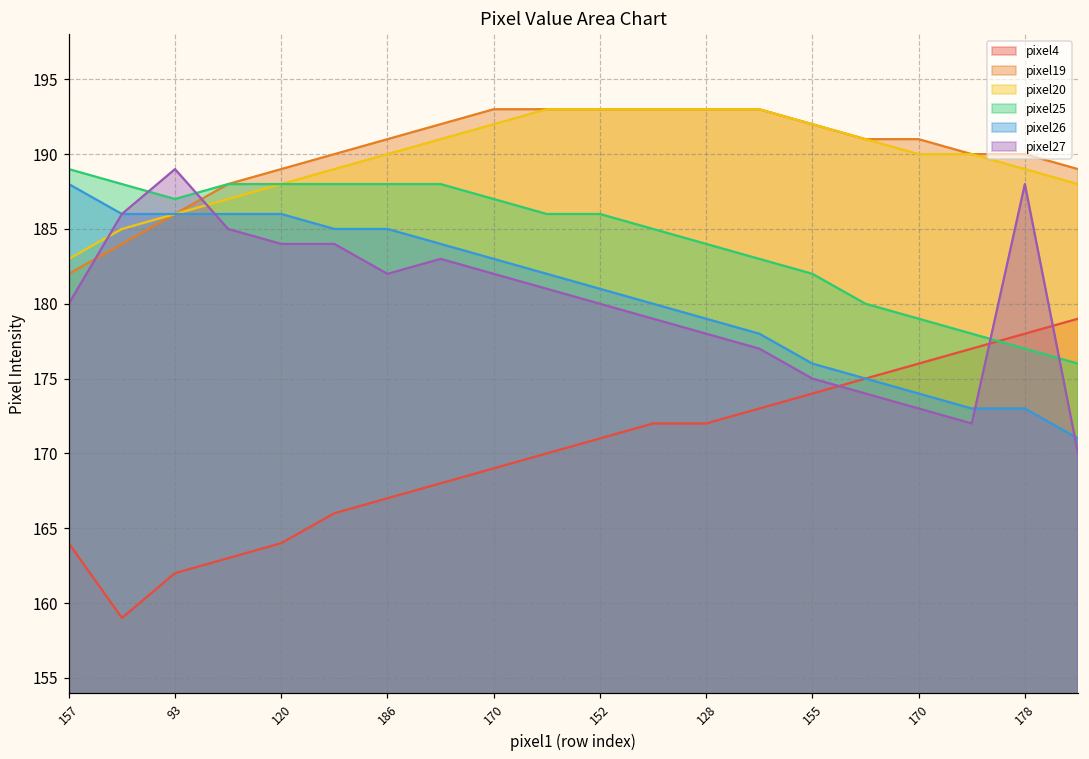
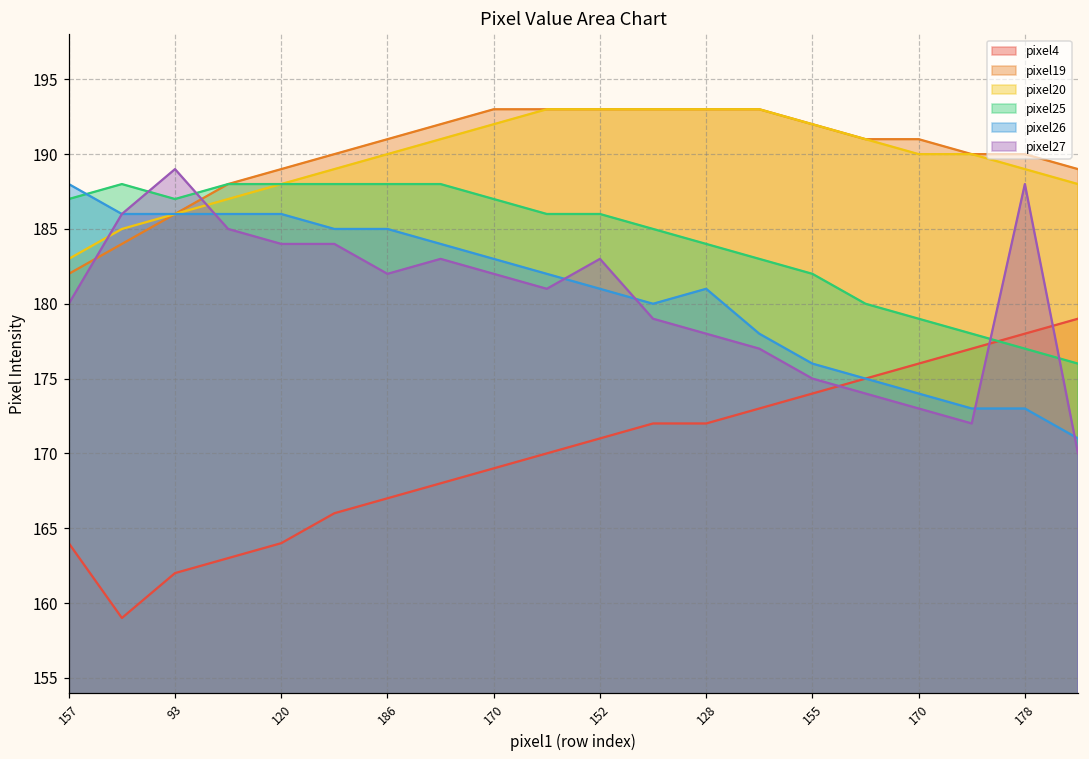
pixel25, 157: 189 -> 187
pixel27, 152: 180 -> 183
pixel26, 128: 179 -> 181
